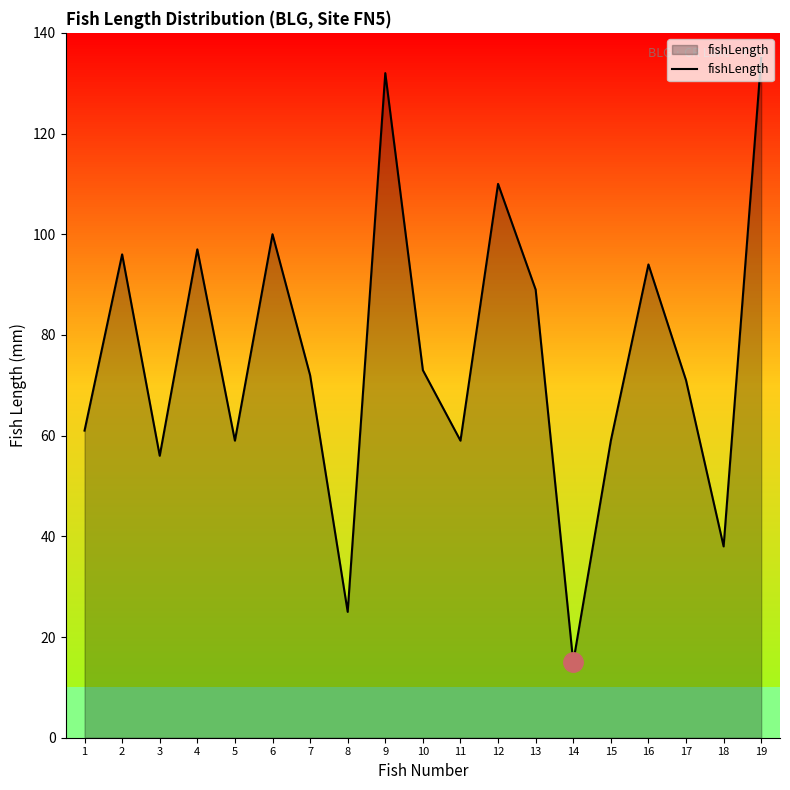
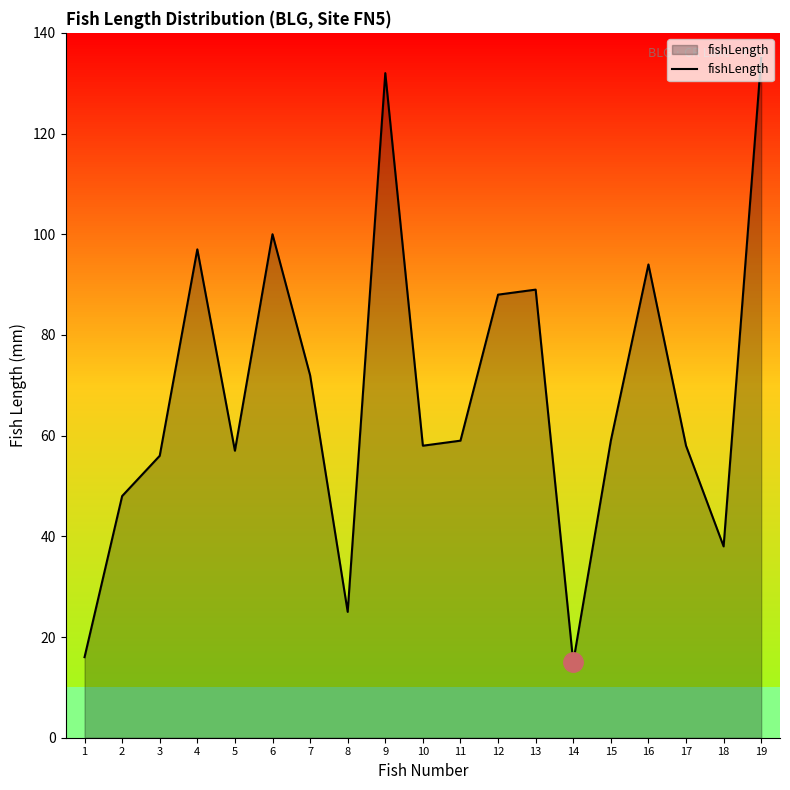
fishLength, 1: 61 -> 16
fishLength, 2: 96 -> 48
fishLength, 5: 59 -> 57
fishLength, 10: 73 -> 58
fishLength, 12: 110 -> 88
fishLength, 17: 71 -> 58
